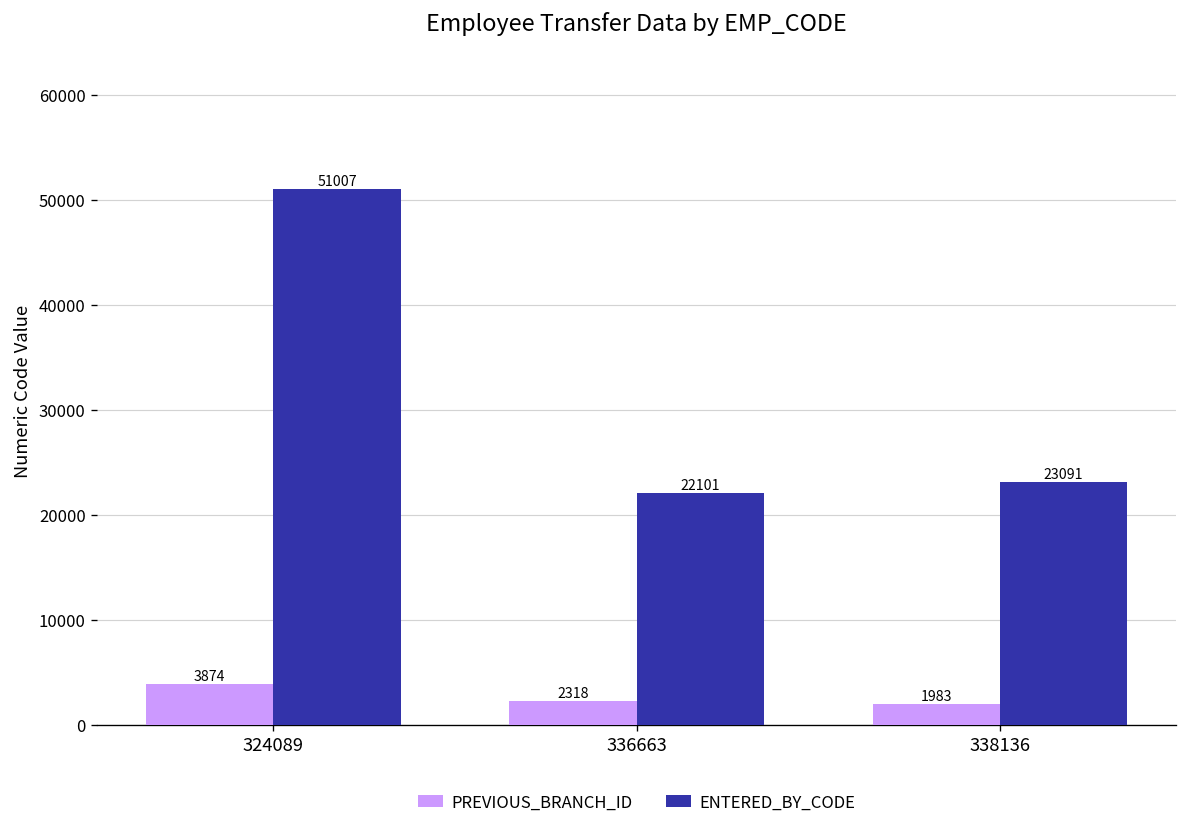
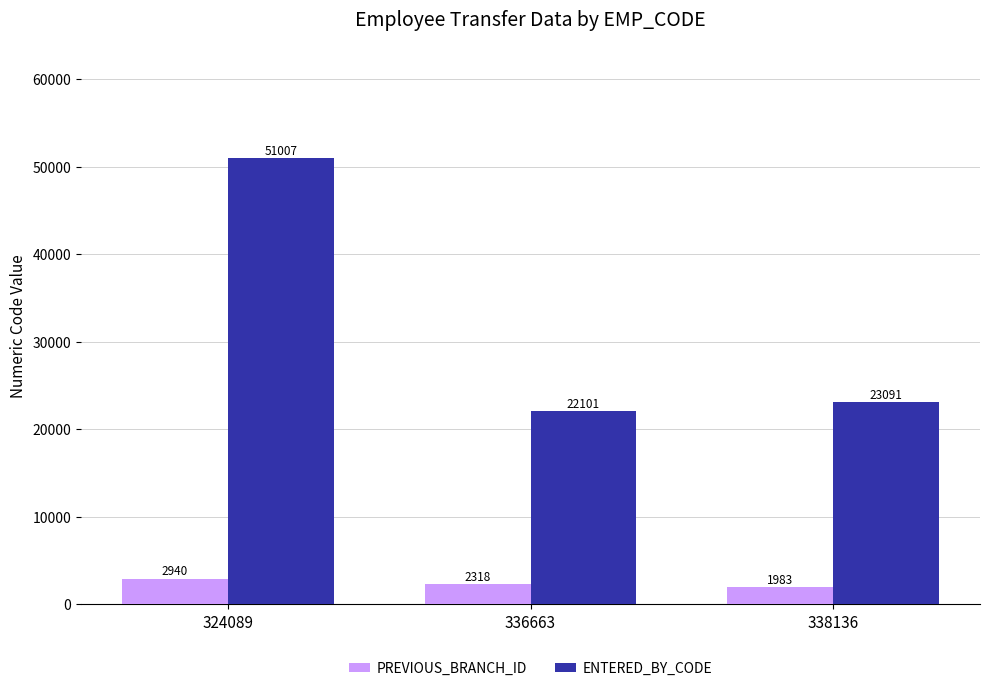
PREVIOUS_BRANCH_ID, 324089: 3874 -> 2940
